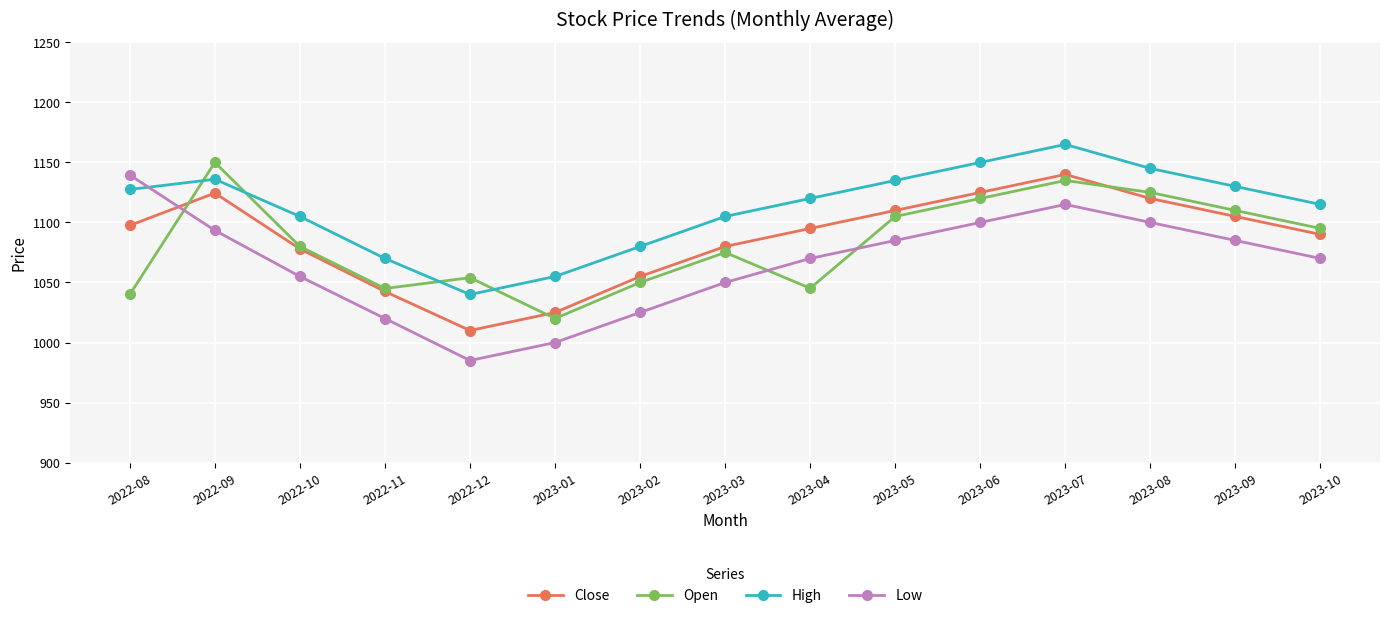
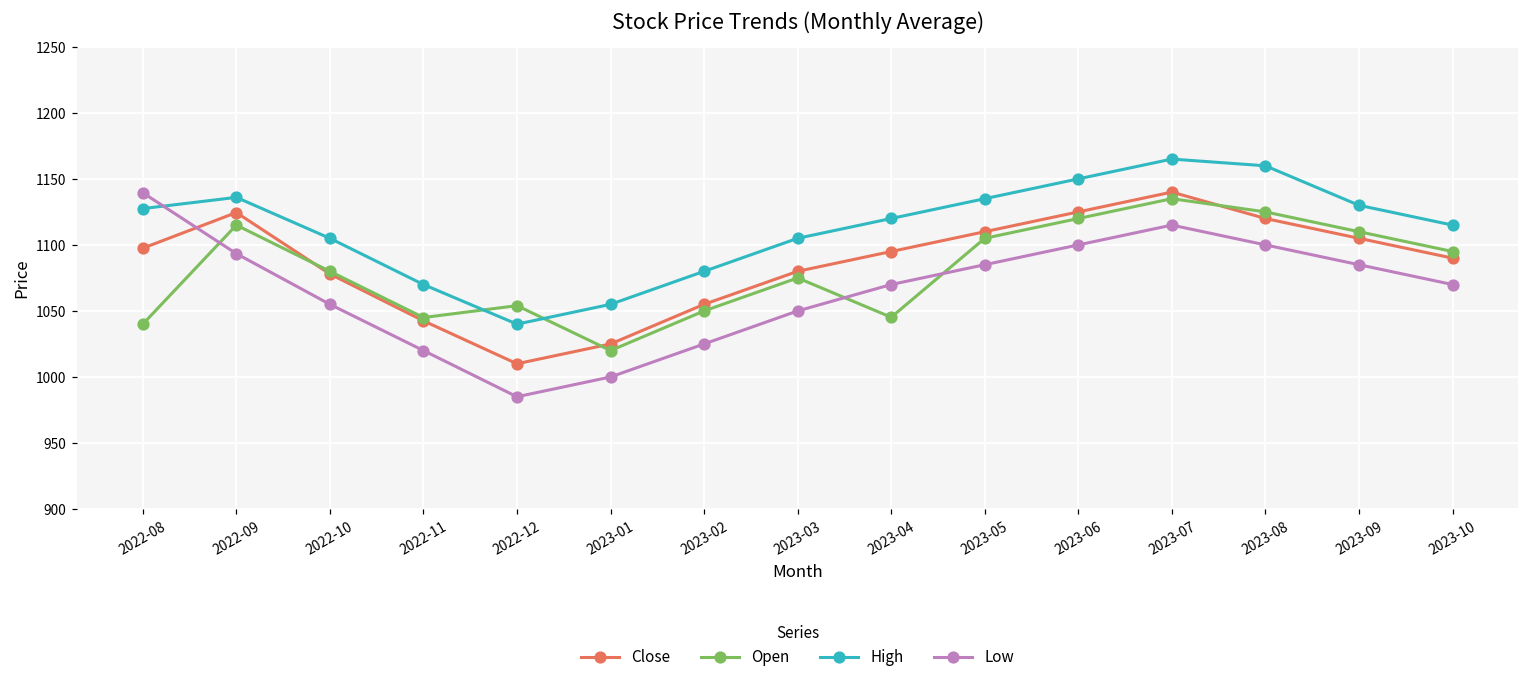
Open, 2022-09: 1150 -> 1115
High, 2023-08: 1145 -> 1160
